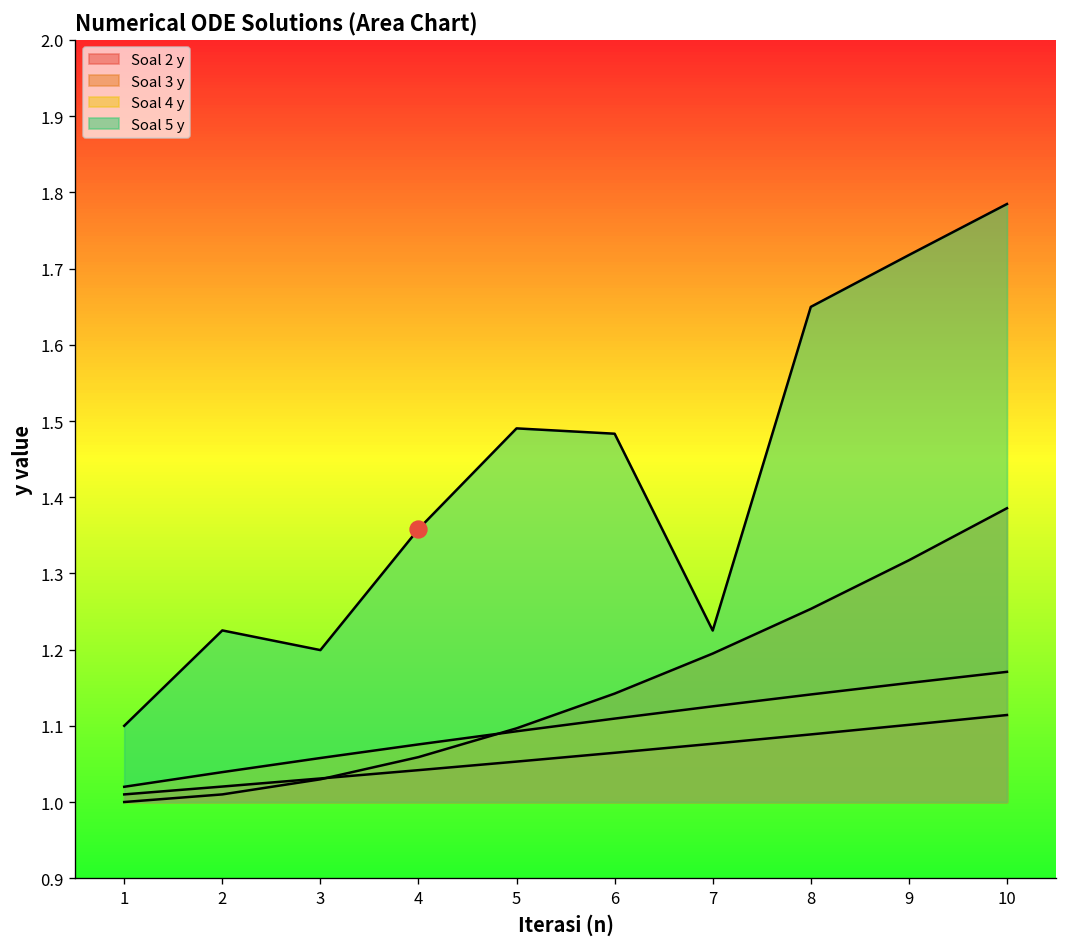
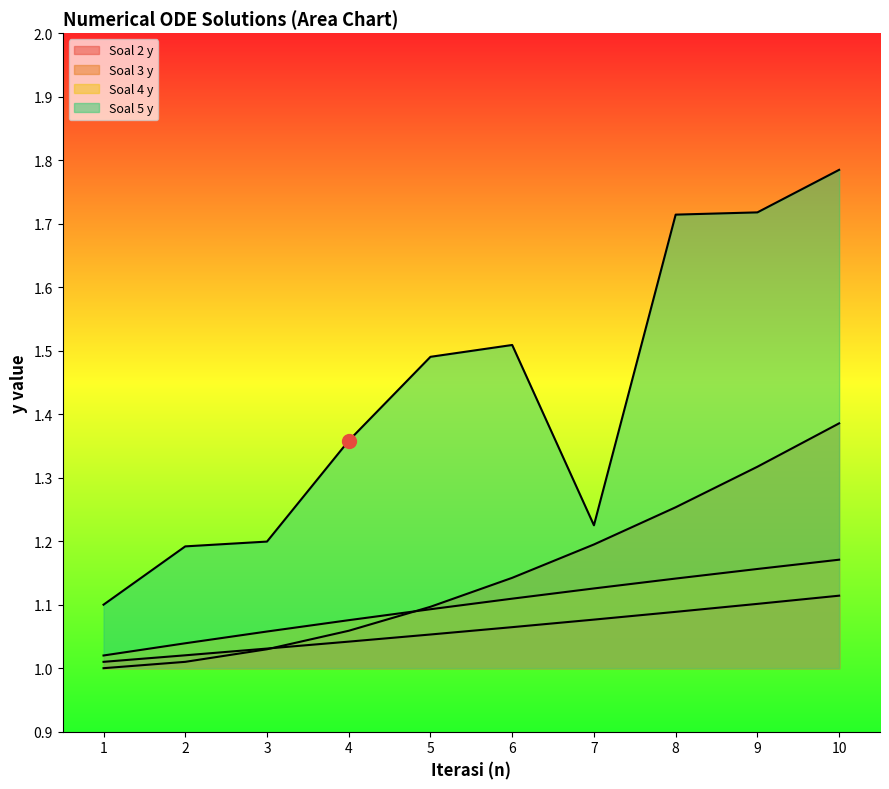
Soal 5 y, 2: 1.23 -> 1.19
Soal 5 y, 6: 1.48 -> 1.51
Soal 5 y, 8: 1.65 -> 1.71
